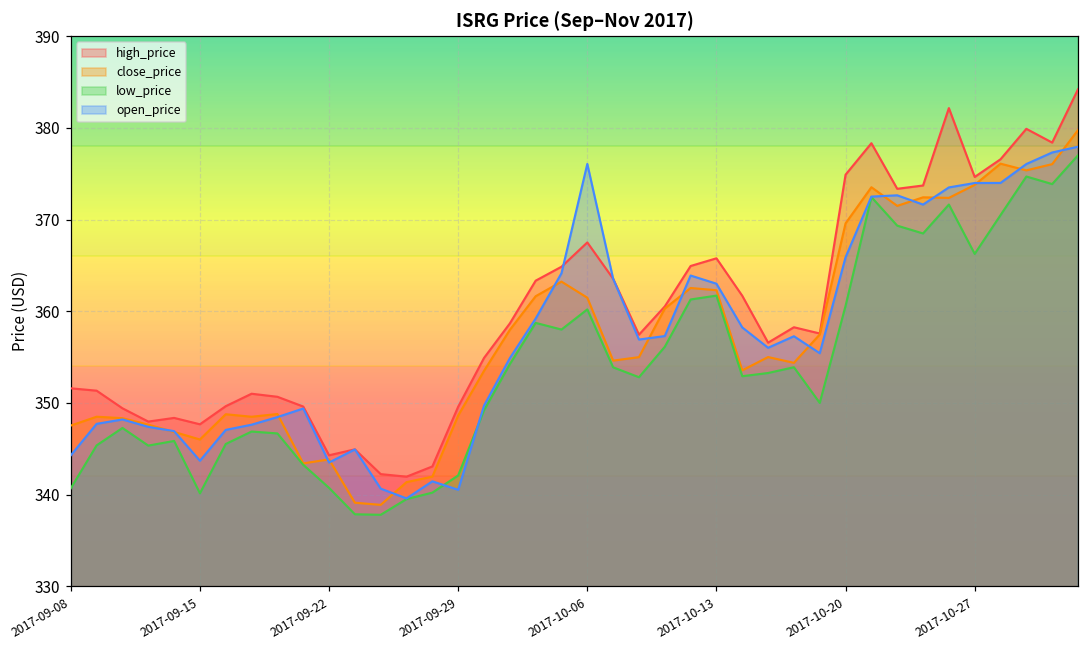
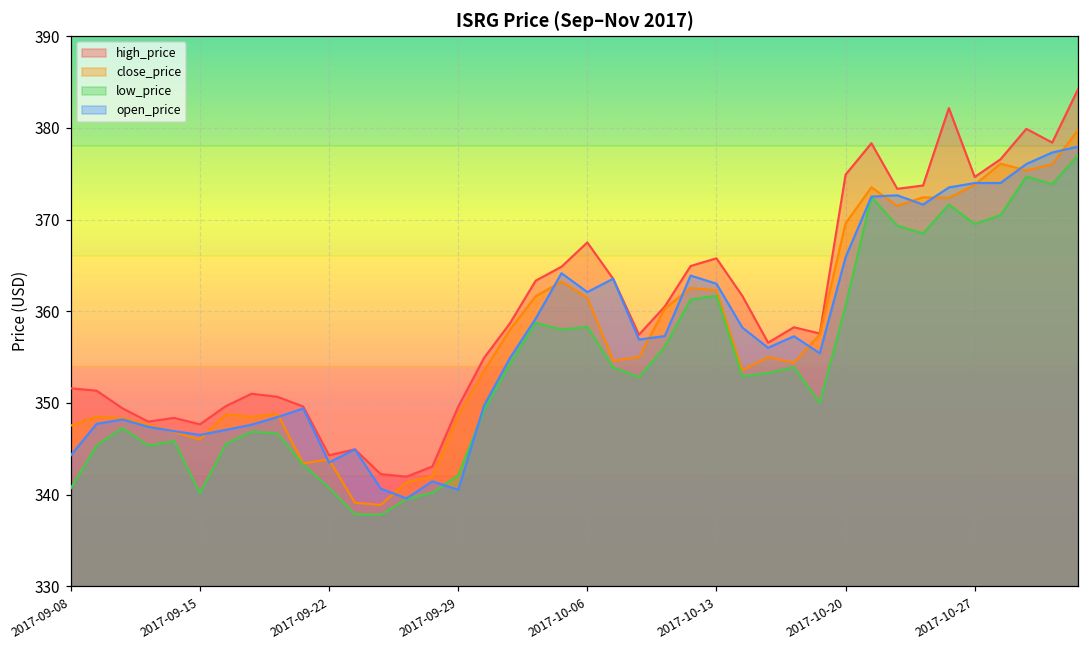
open_price, 2017-09-15: 344 -> 347
low_price, 2017-10-06: 360 -> 358
open_price, 2017-10-06: 376 -> 362
low_price, 2017-10-27: 366 -> 370
